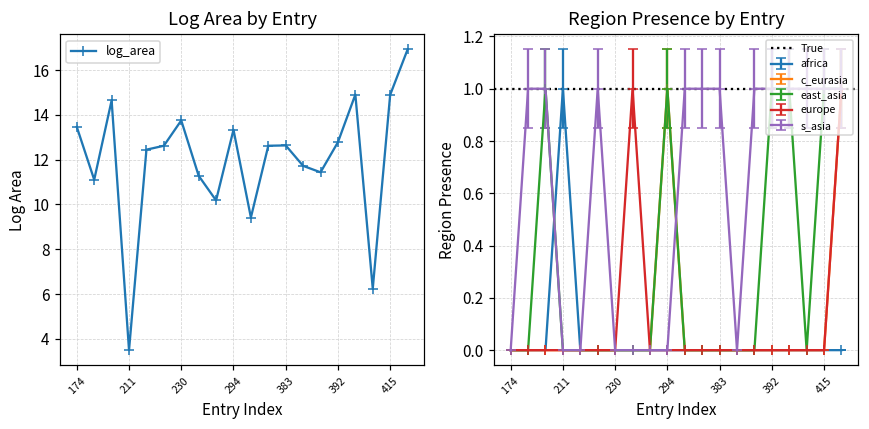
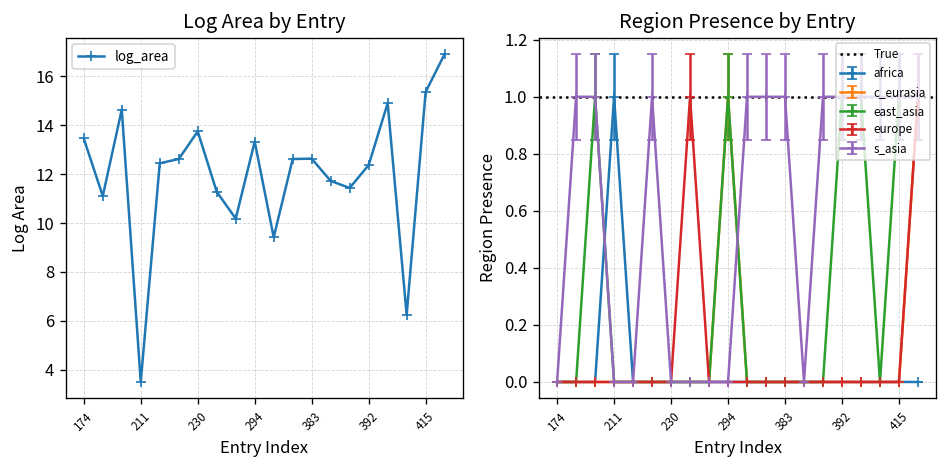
Log Area by Entry, 392: 12.8 -> 12.4
Log Area by Entry, 415: 14.9 -> 15.4
